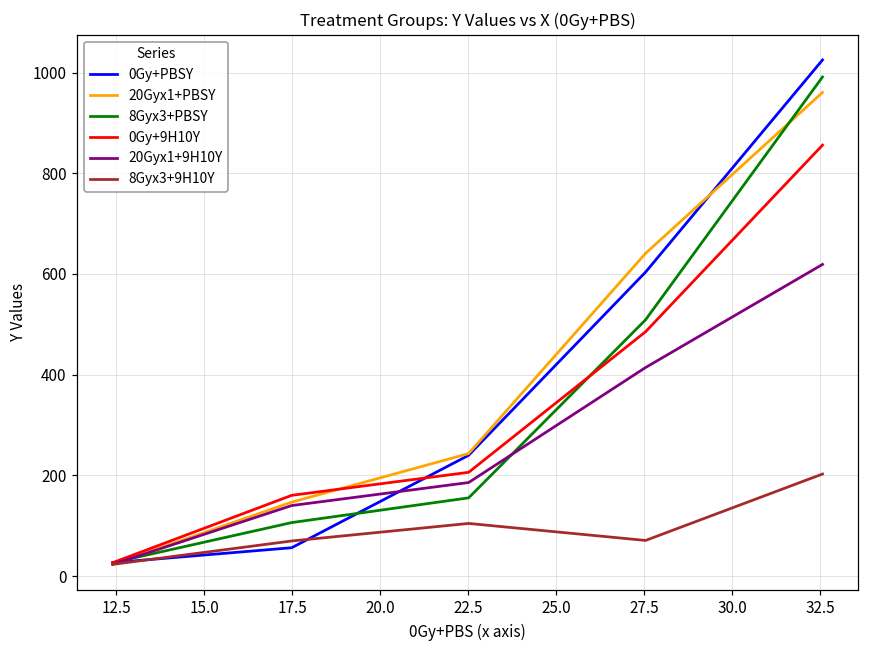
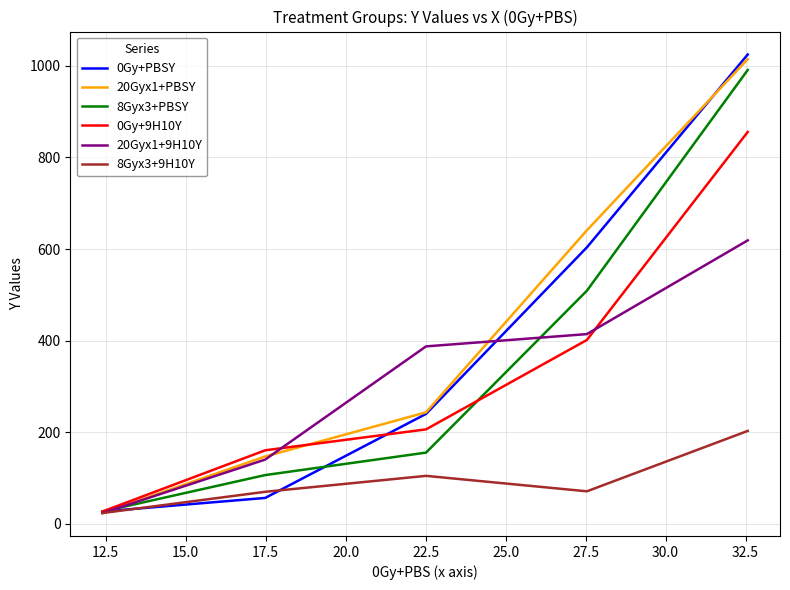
20Gyx1+9H10Y, 22.5: 190 -> 390
0Gy+9H10Y, 27.5: 490 -> 400
20Gyx1+PBSY, 32.5: 960 -> 1010
